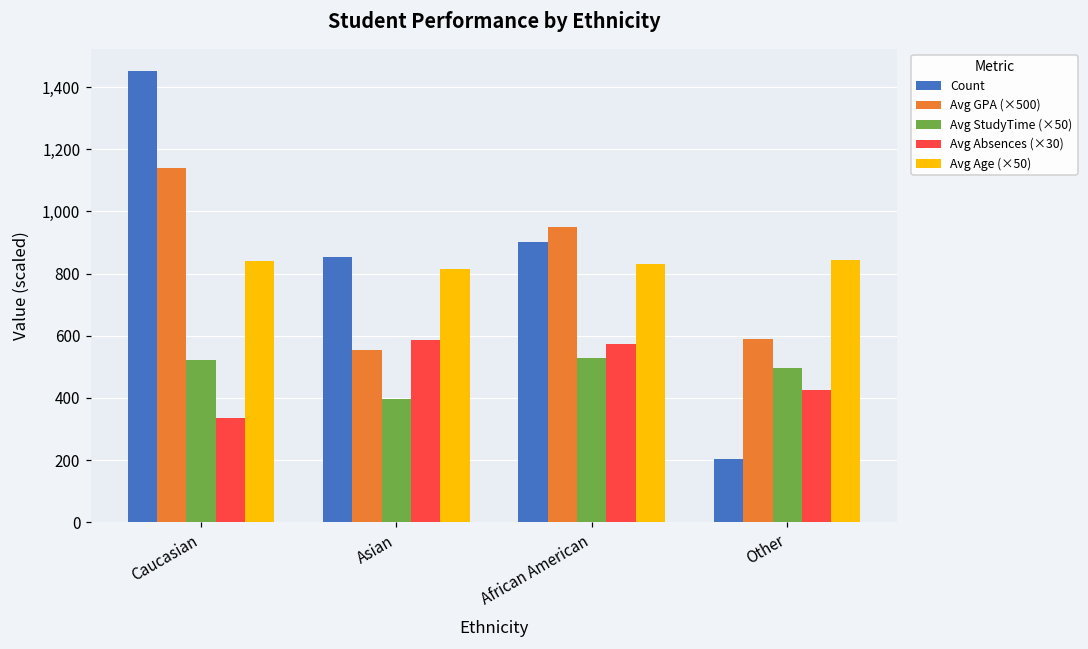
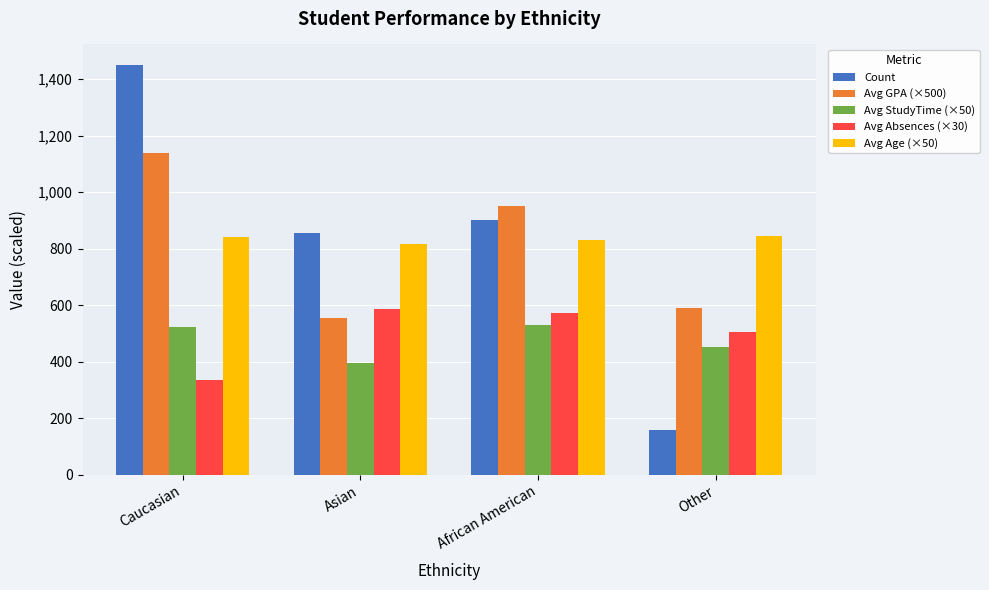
Count, Other: 200 -> 160
Avg StudyTime (×50), Other: 500 -> 450
Avg Absences (×30), Other: 430 -> 500
